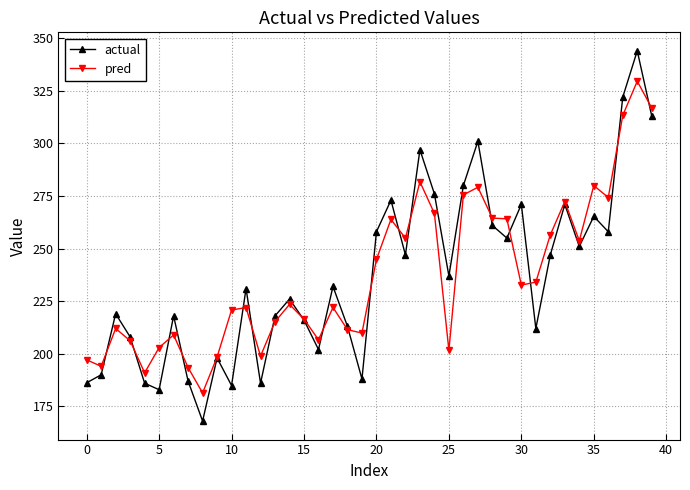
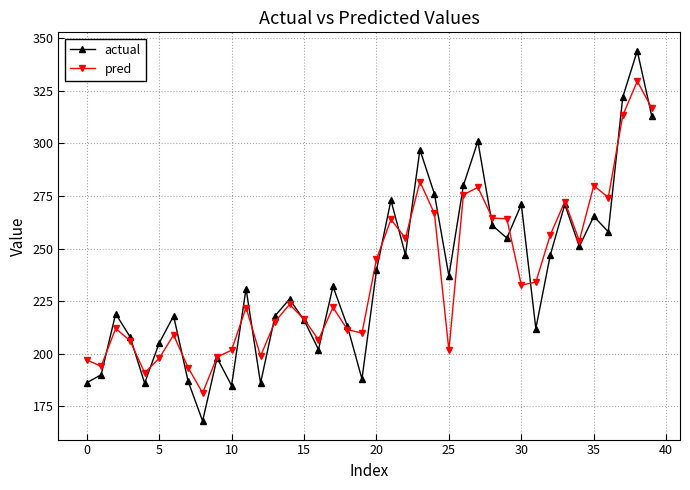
actual, 5: 183 -> 205
pred, 5: 203 -> 198
pred, 10: 221 -> 202
actual, 20: 258 -> 240
